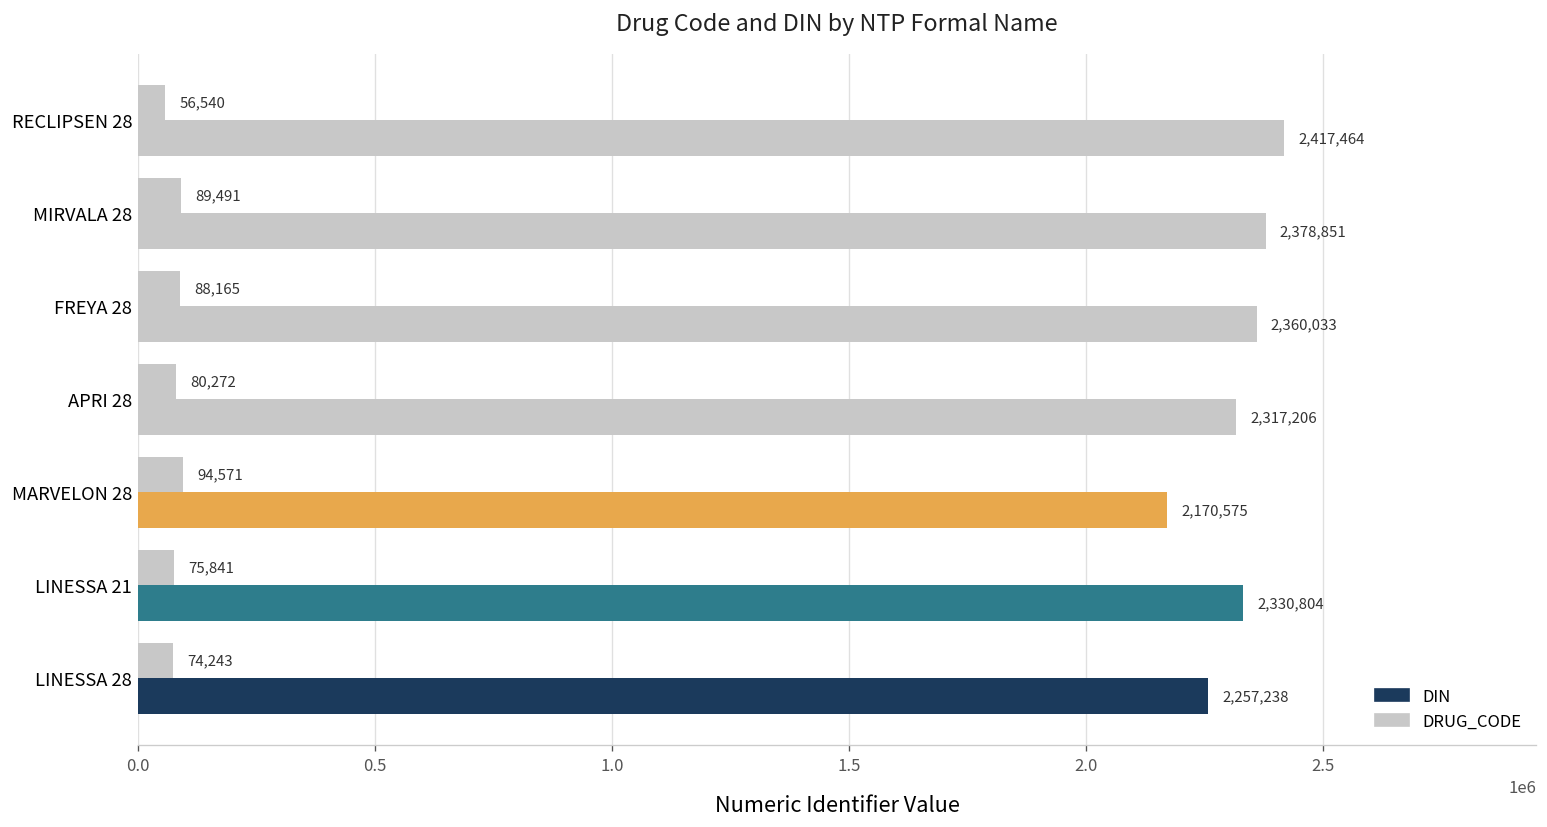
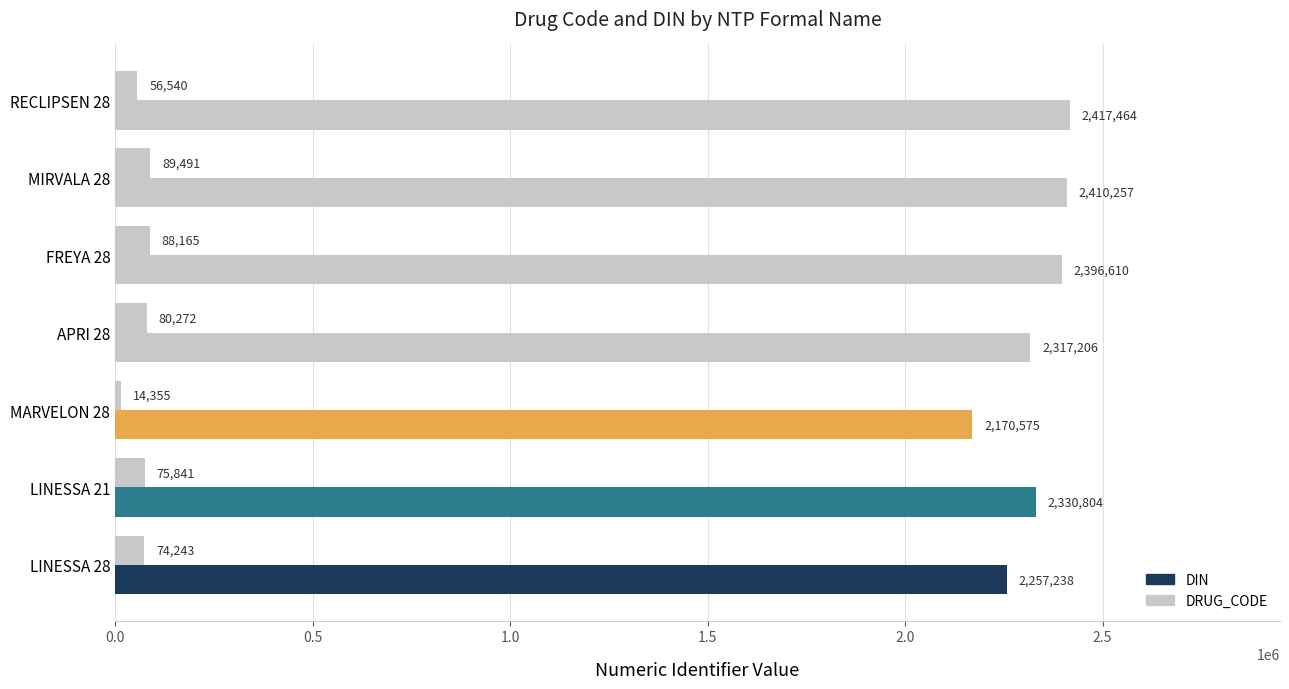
DIN, MIRVALA 28: 2,378,851 -> 2,410,257
DIN, FREYA 28: 2,360,033 -> 2,396,610
DRUG_CODE, MARVELON 28: 94,571 -> 14,355
